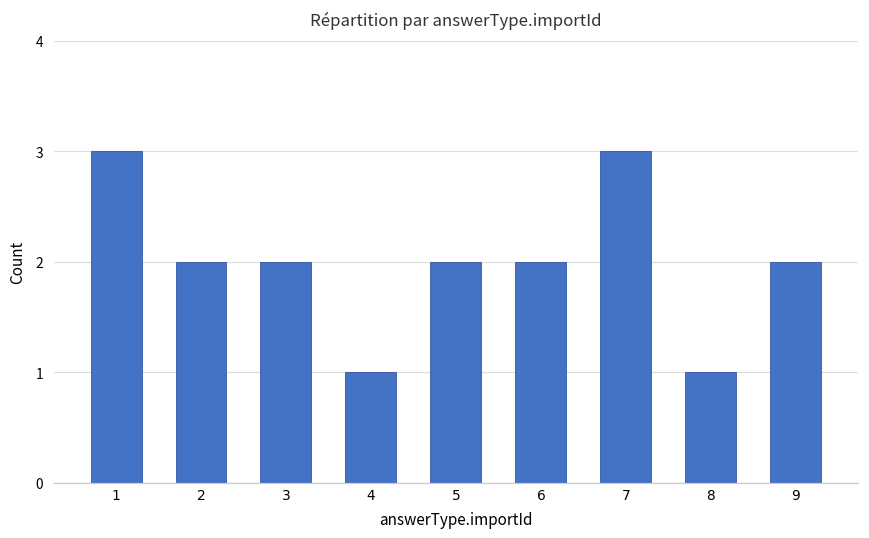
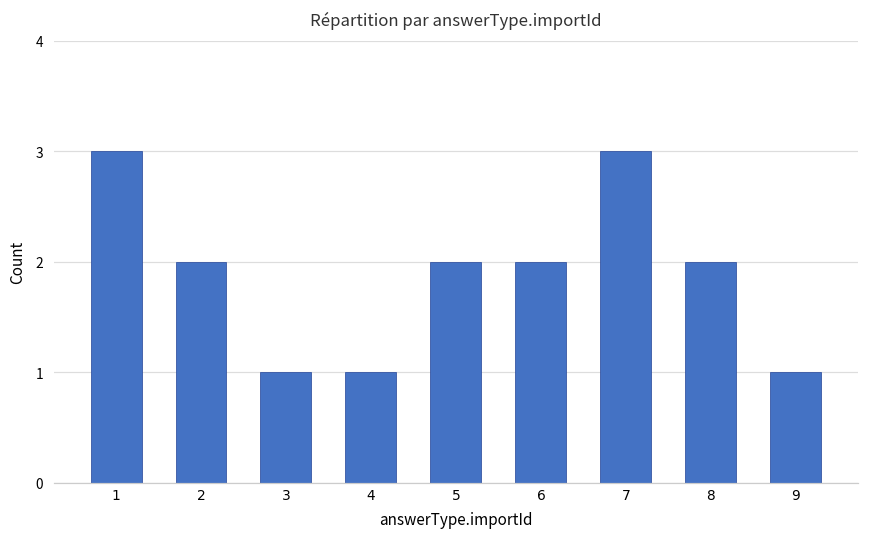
3: 2 -> 1
8: 1 -> 2
9: 2 -> 1
